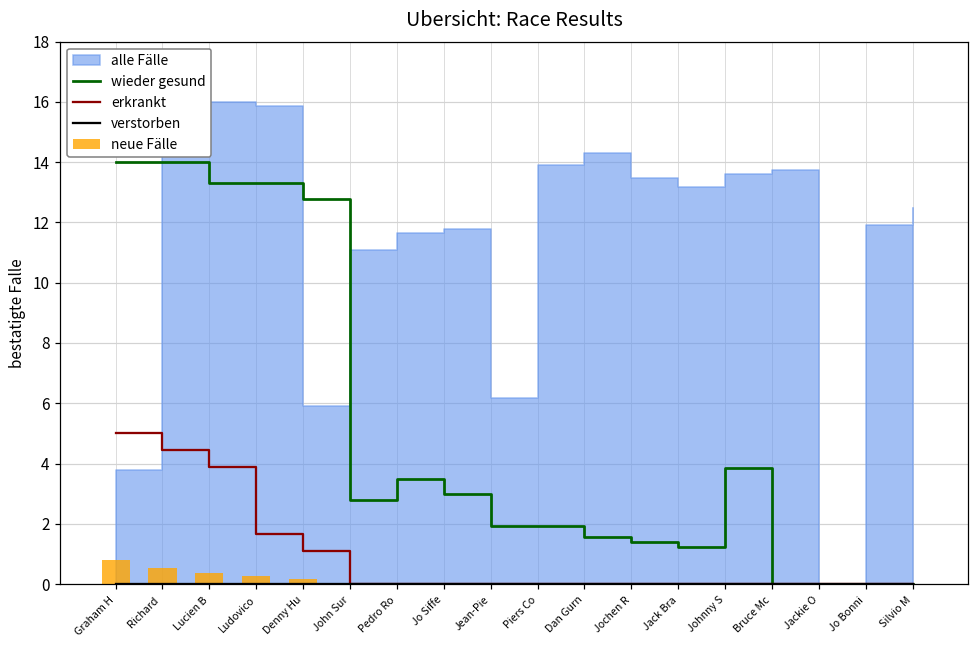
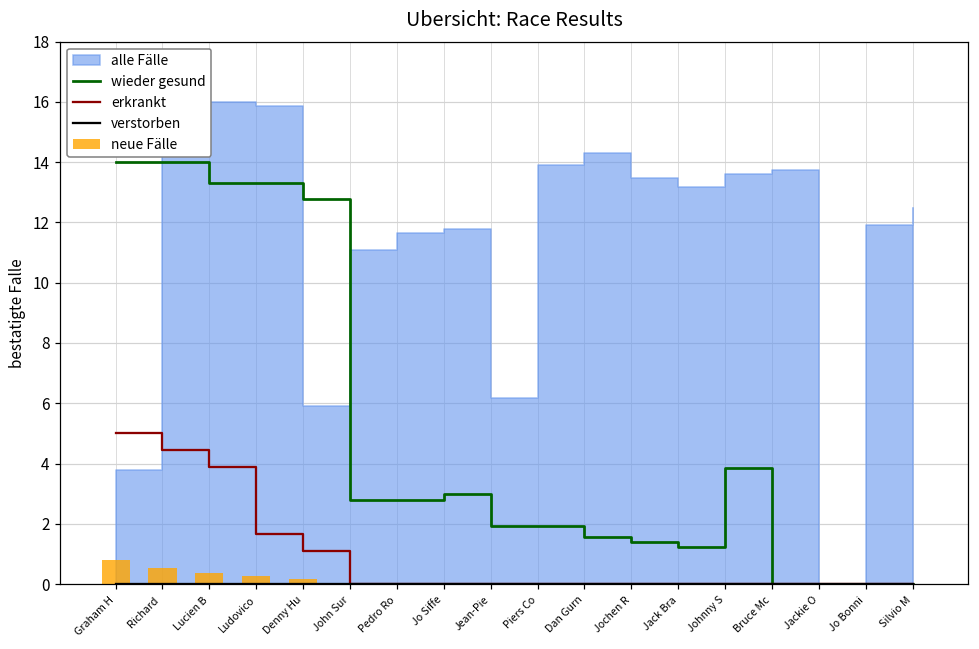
wieder gesund, Pedro Ro: 3.5 -> 2.8
